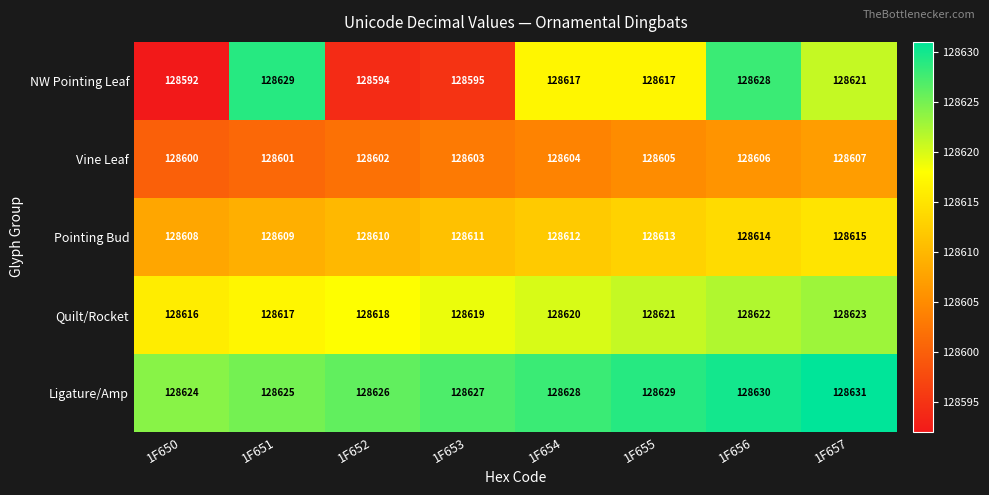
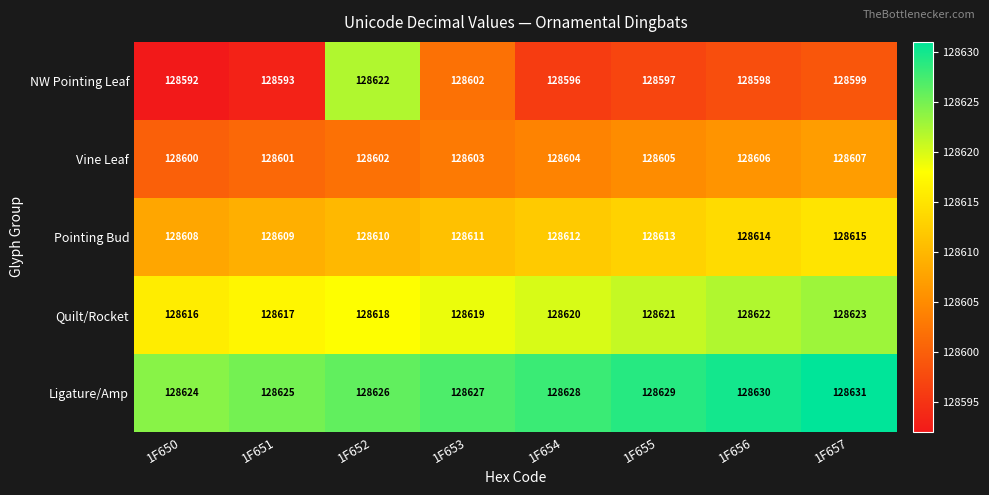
NW Pointing Leaf, 1F651: 128629 -> 128593
NW Pointing Leaf, 1F652: 128594 -> 128622
NW Pointing Leaf, 1F653: 128595 -> 128602
NW Pointing Leaf, 1F654: 128617 -> 128596
NW Pointing Leaf, 1F655: 128617 -> 128597
NW Pointing Leaf, 1F656: 128628 -> 128598
NW Pointing Leaf, 1F657: 128621 -> 128599
